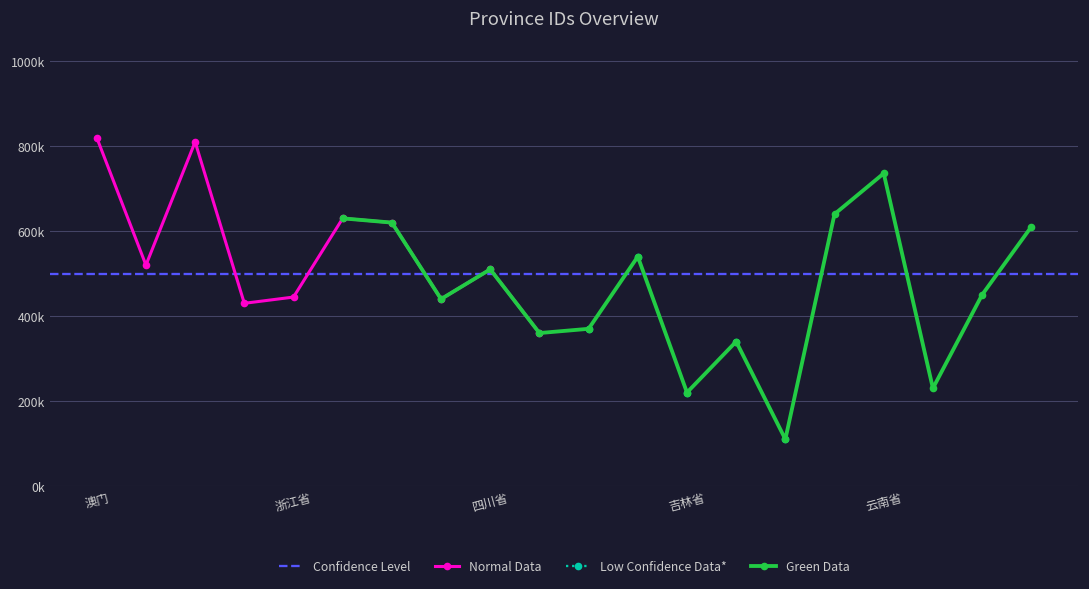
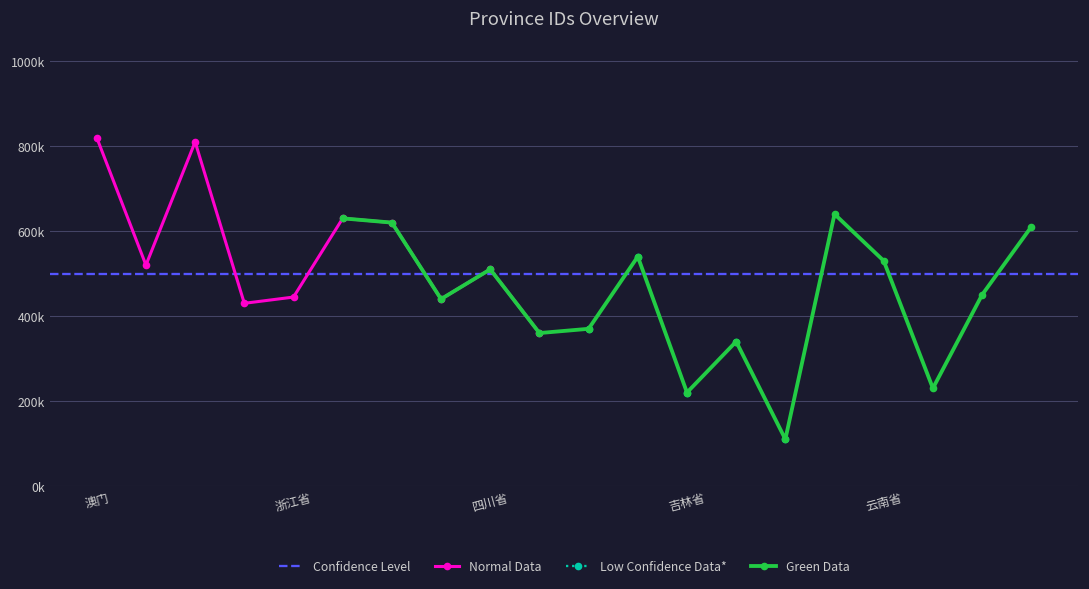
Green Data, 云南省: 740000 -> 530000
